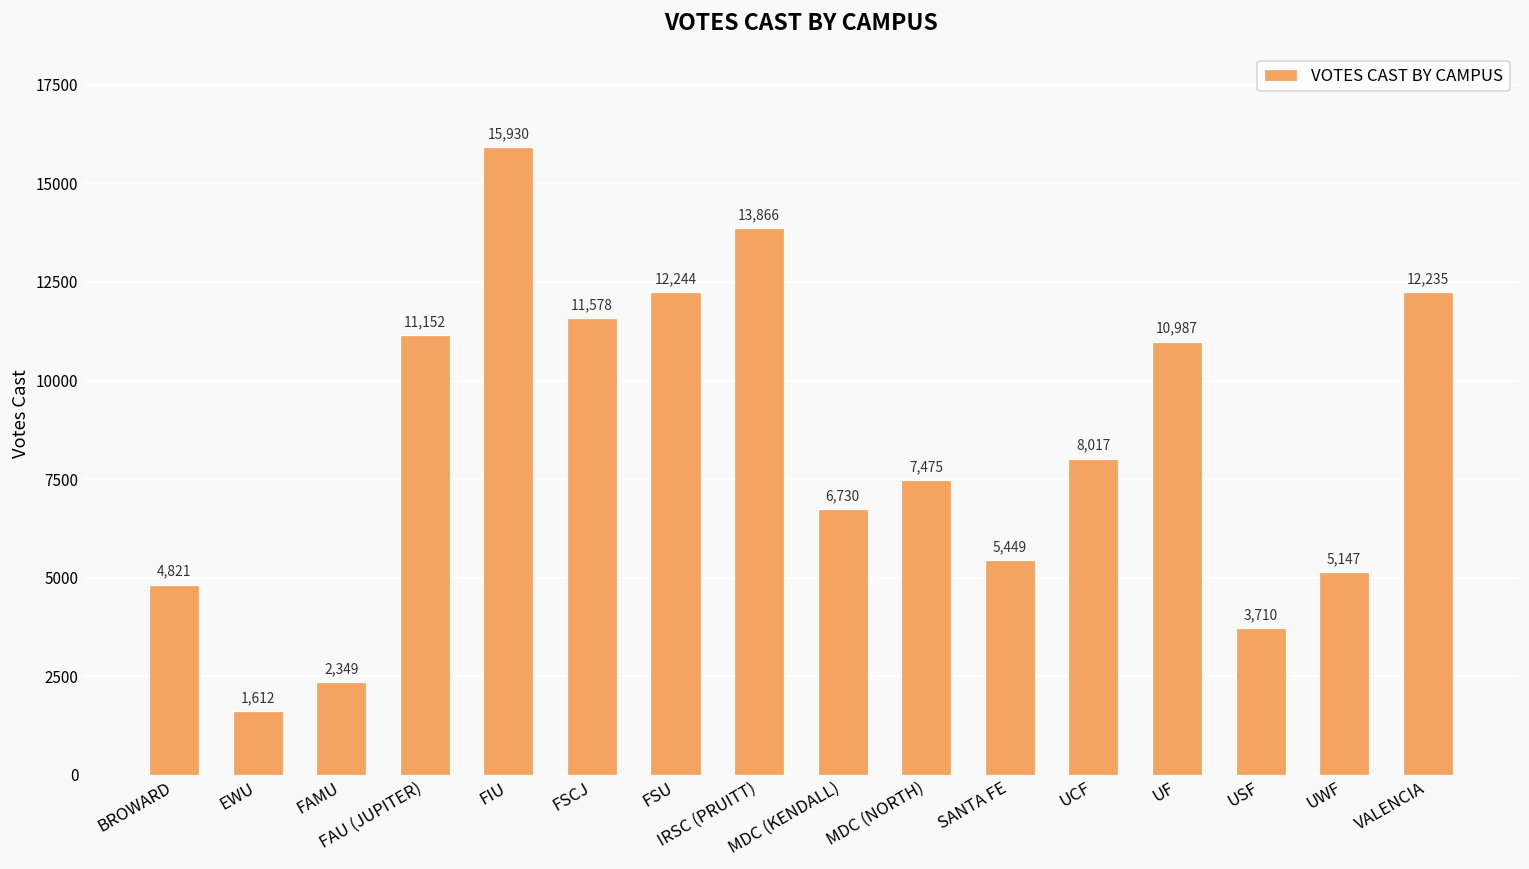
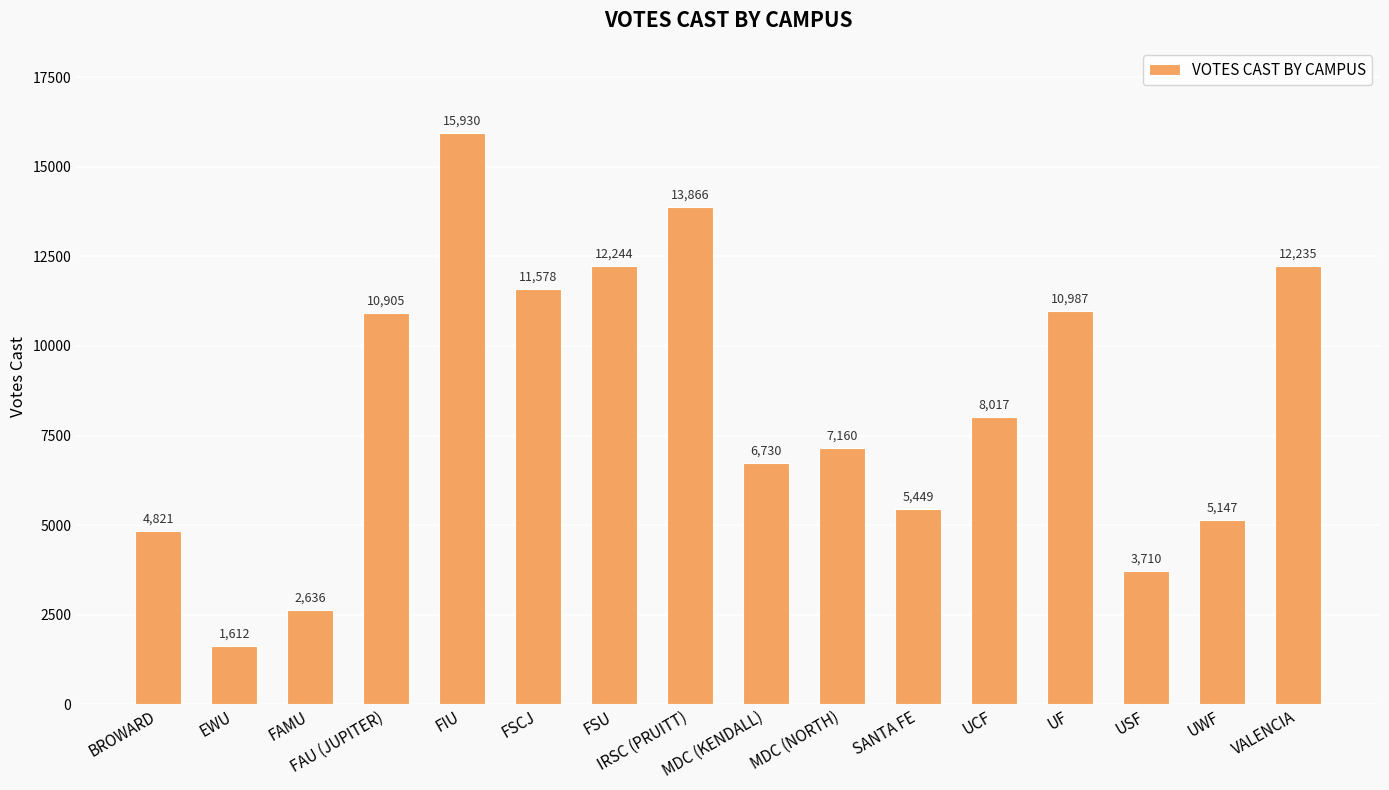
FAMU: 2,349 -> 2,636
FAU (JUPITER): 11,152 -> 10,905
MDC (NORTH): 7,475 -> 7,160
